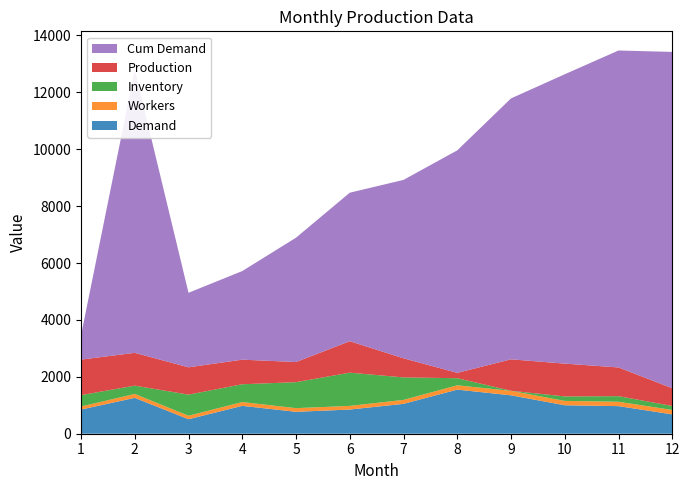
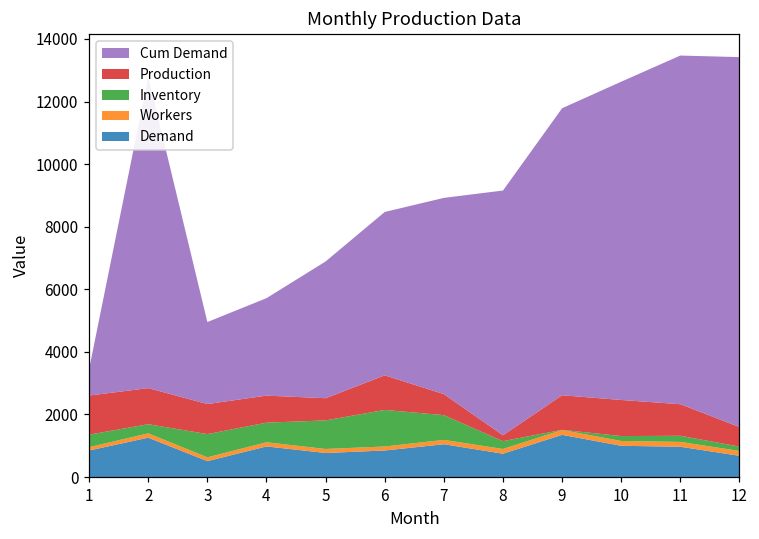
Demand, 8: 1600 -> 700
